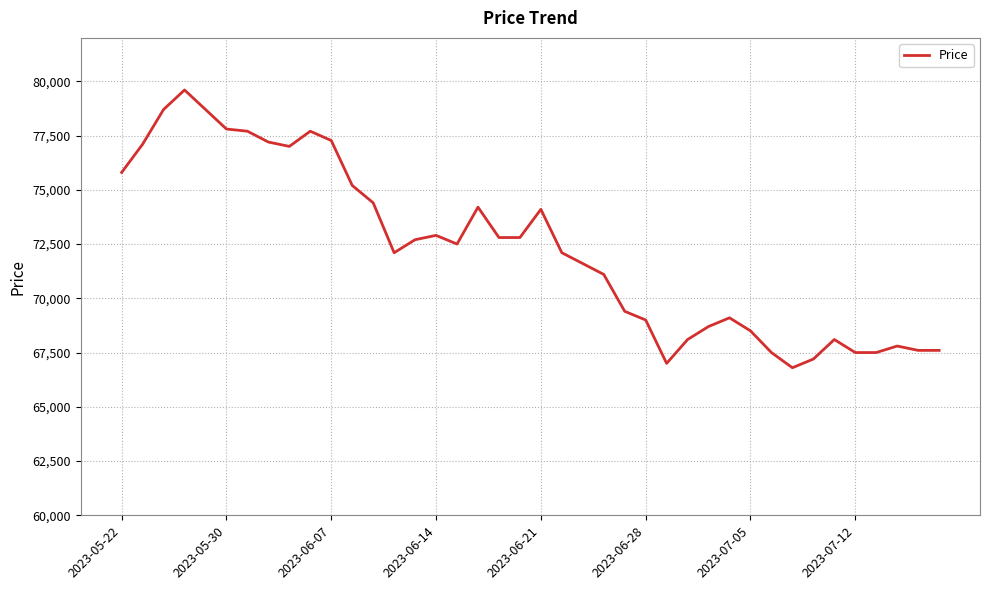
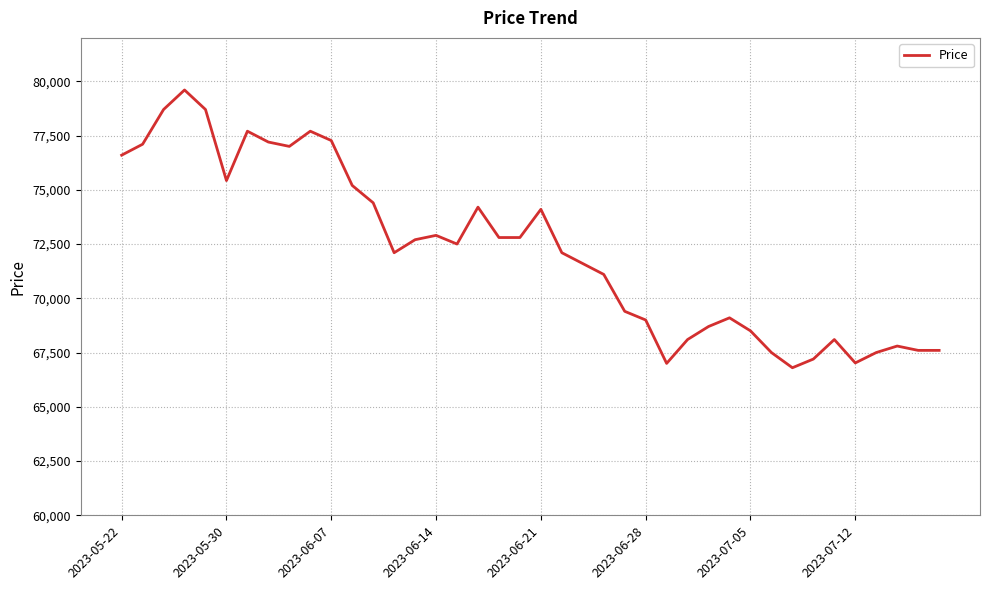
2023-05-22: 75,800 -> 76,600
2023-05-30: 77,800 -> 75,400
2023-07-12: 67,500 -> 67,000
